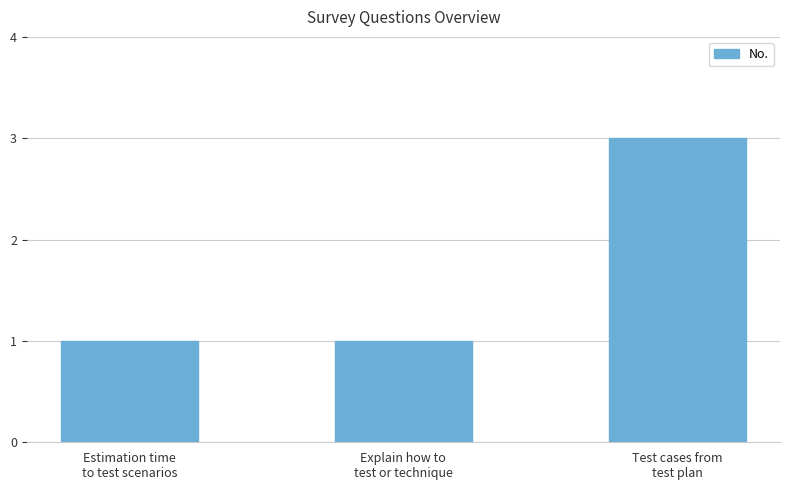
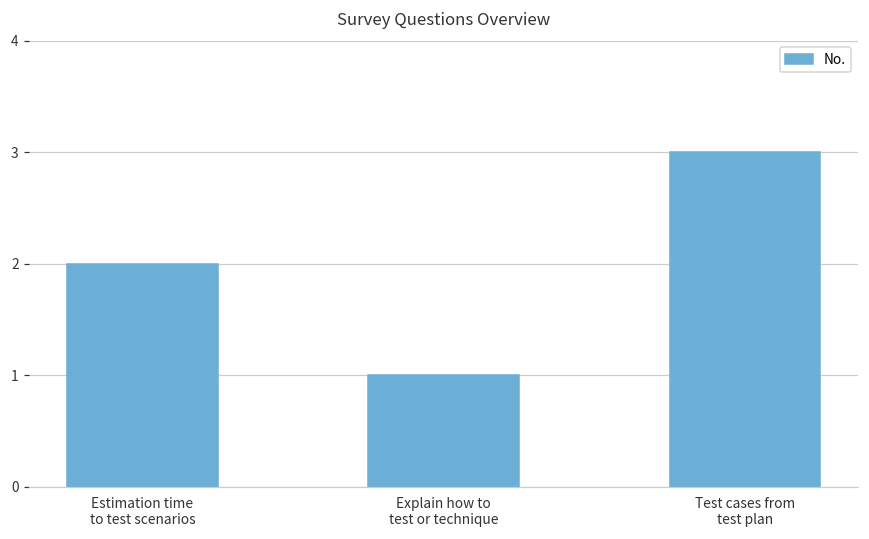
Estimation time to test scenarios: 1 -> 2
